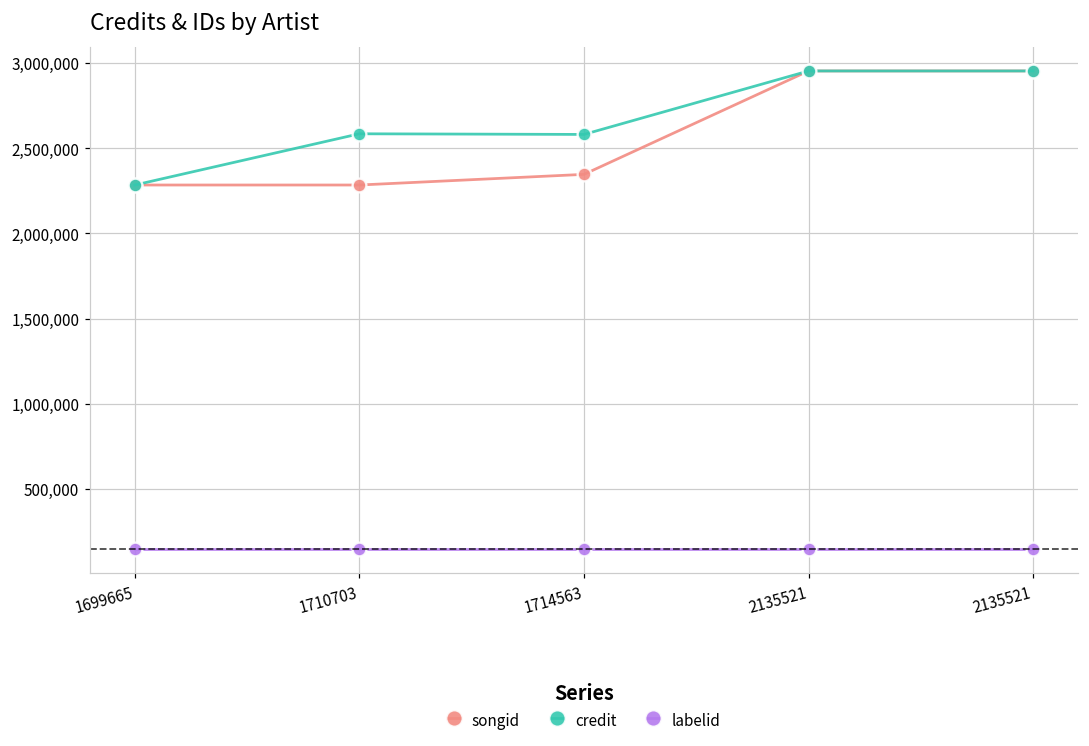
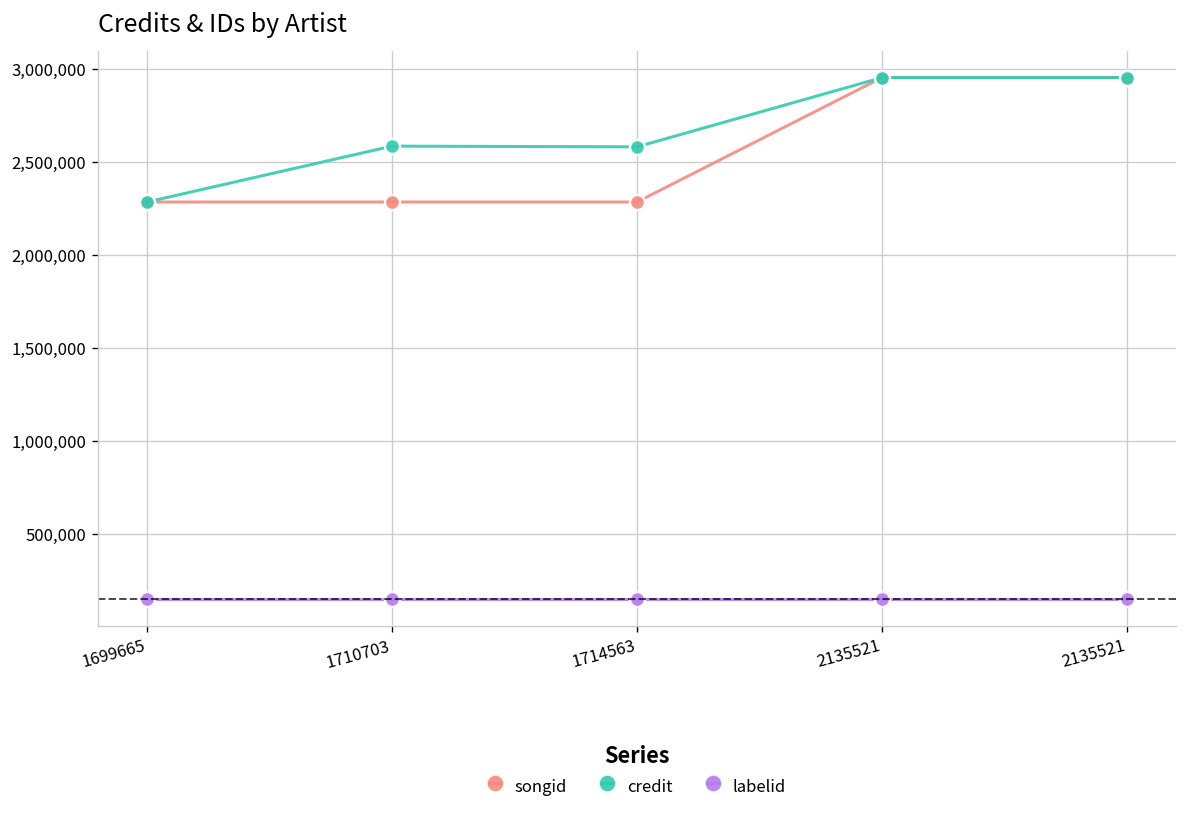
songid, 1714563: 2,350,000 -> 2,280,000
